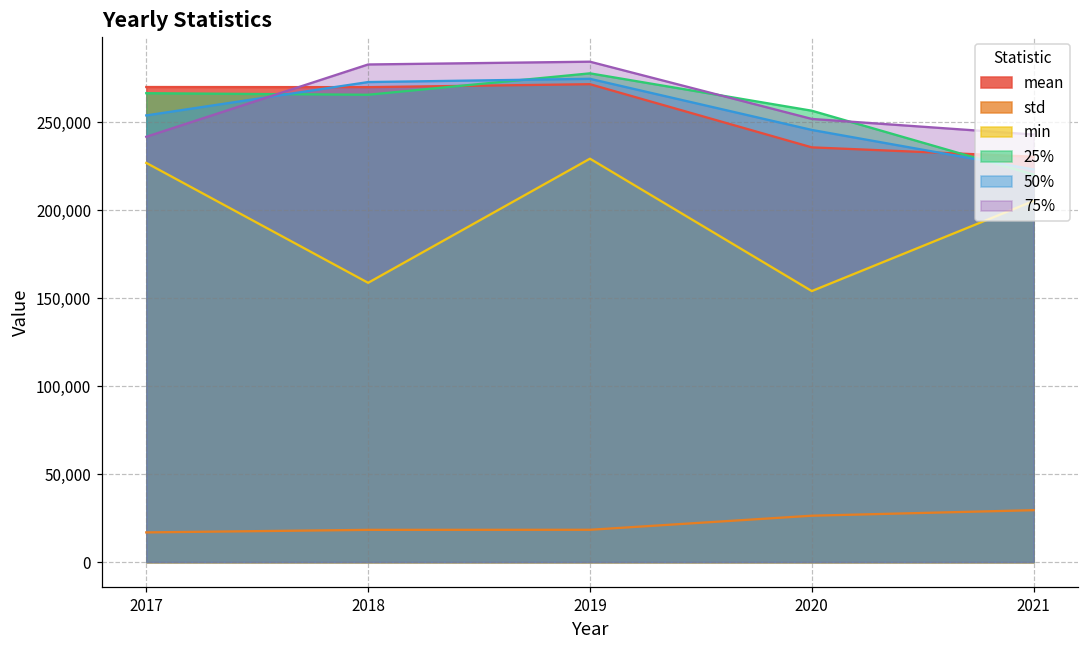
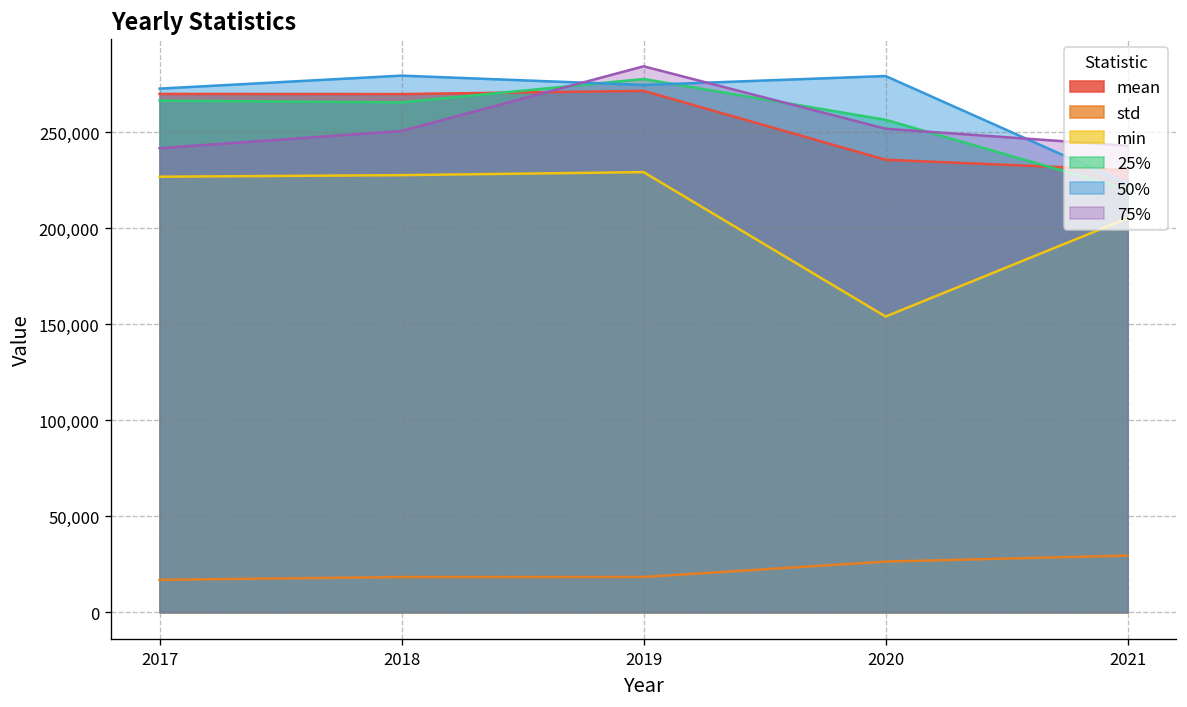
50%, 2017: 254,000 -> 273,000
min, 2018: 159,000 -> 228,000
50%, 2018: 273,000 -> 280,000
75%, 2018: 283,000 -> 251,000
50%, 2020: 246,000 -> 279,000
